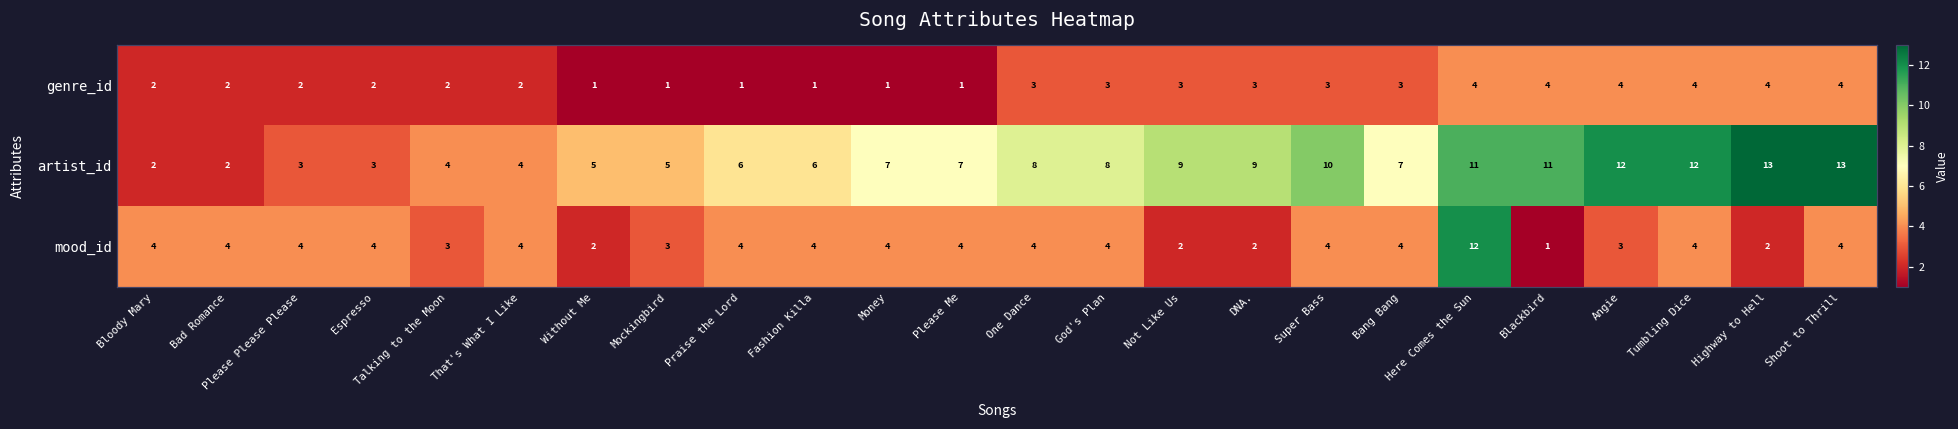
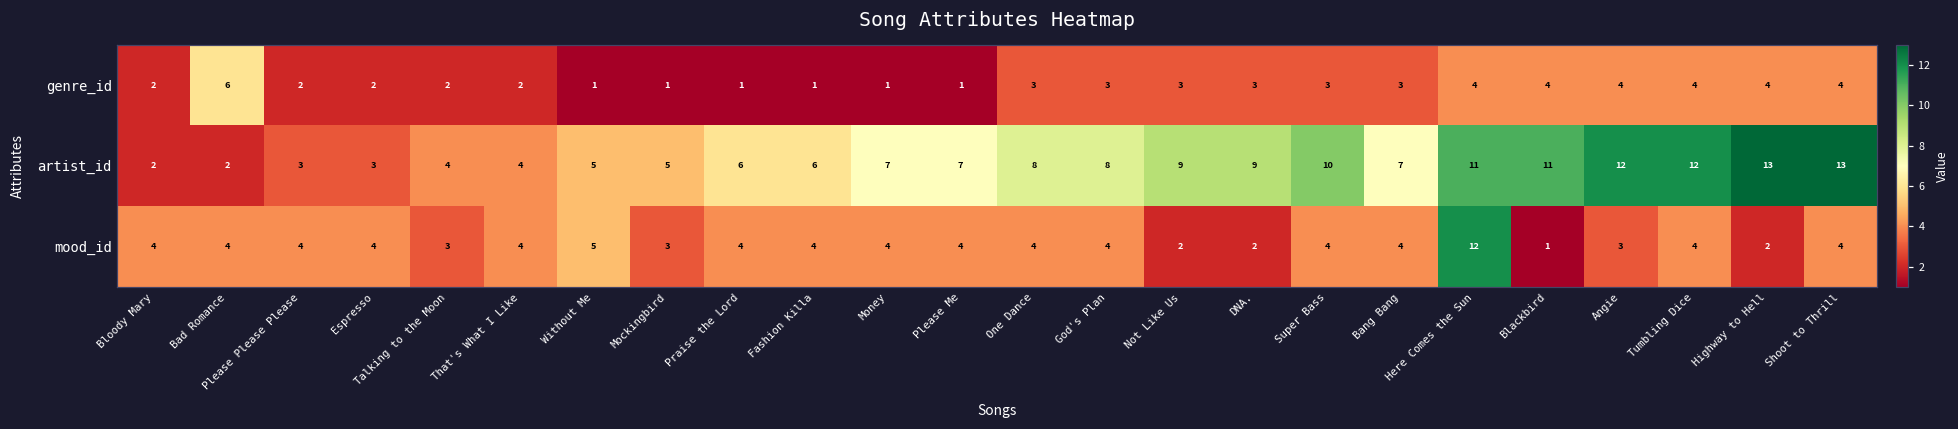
genre_id, Bad Romance: 2 -> 6
mood_id, Without Me: 2 -> 5
